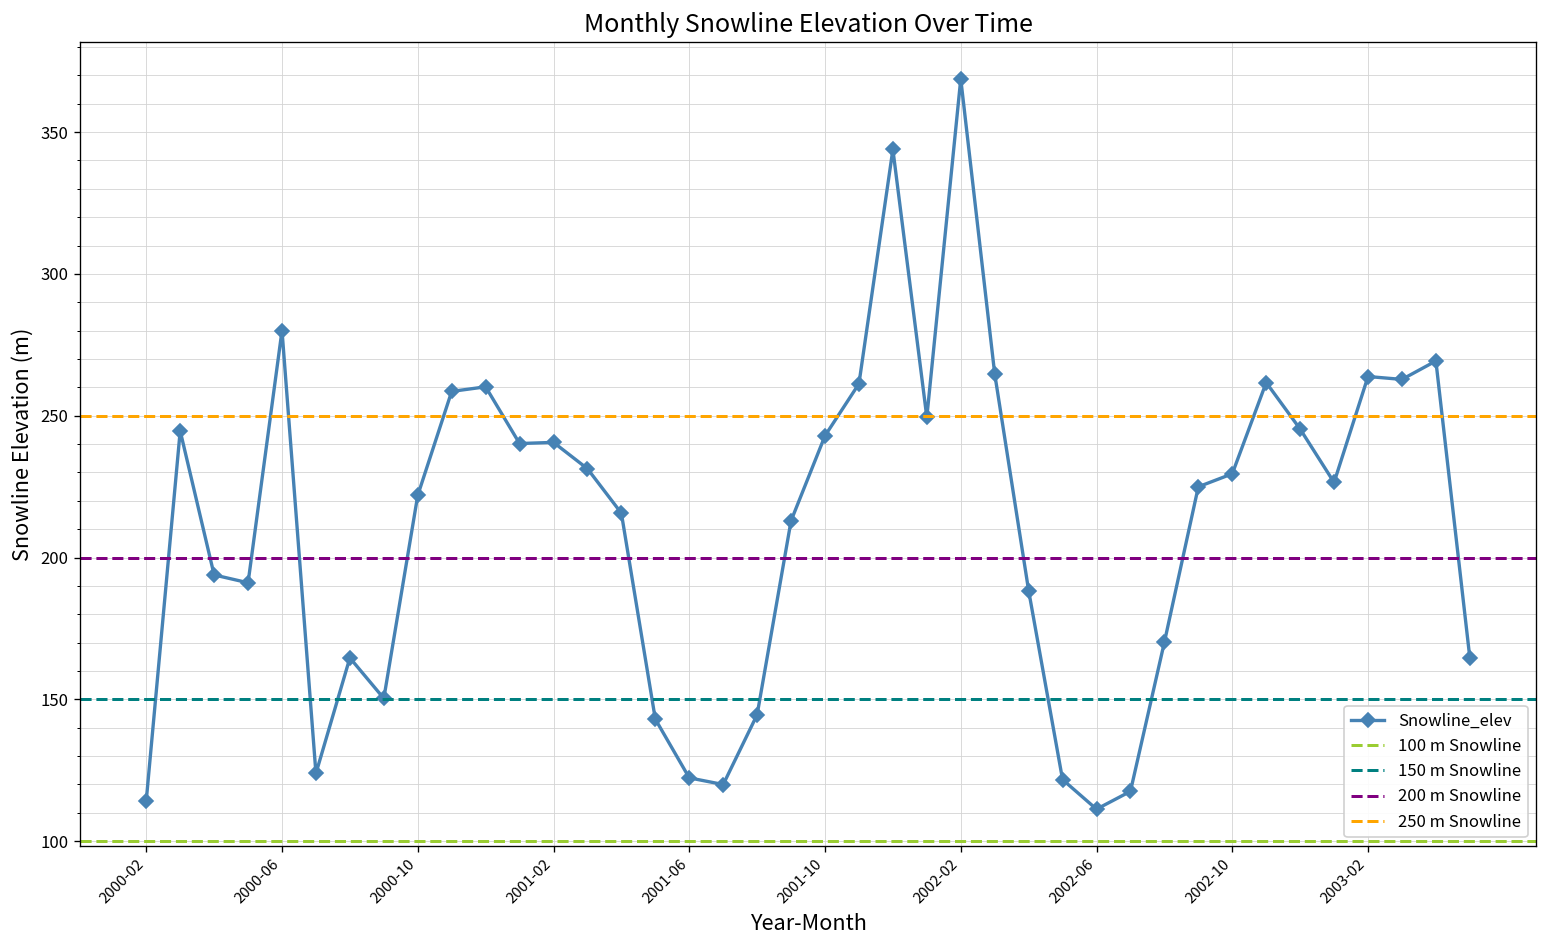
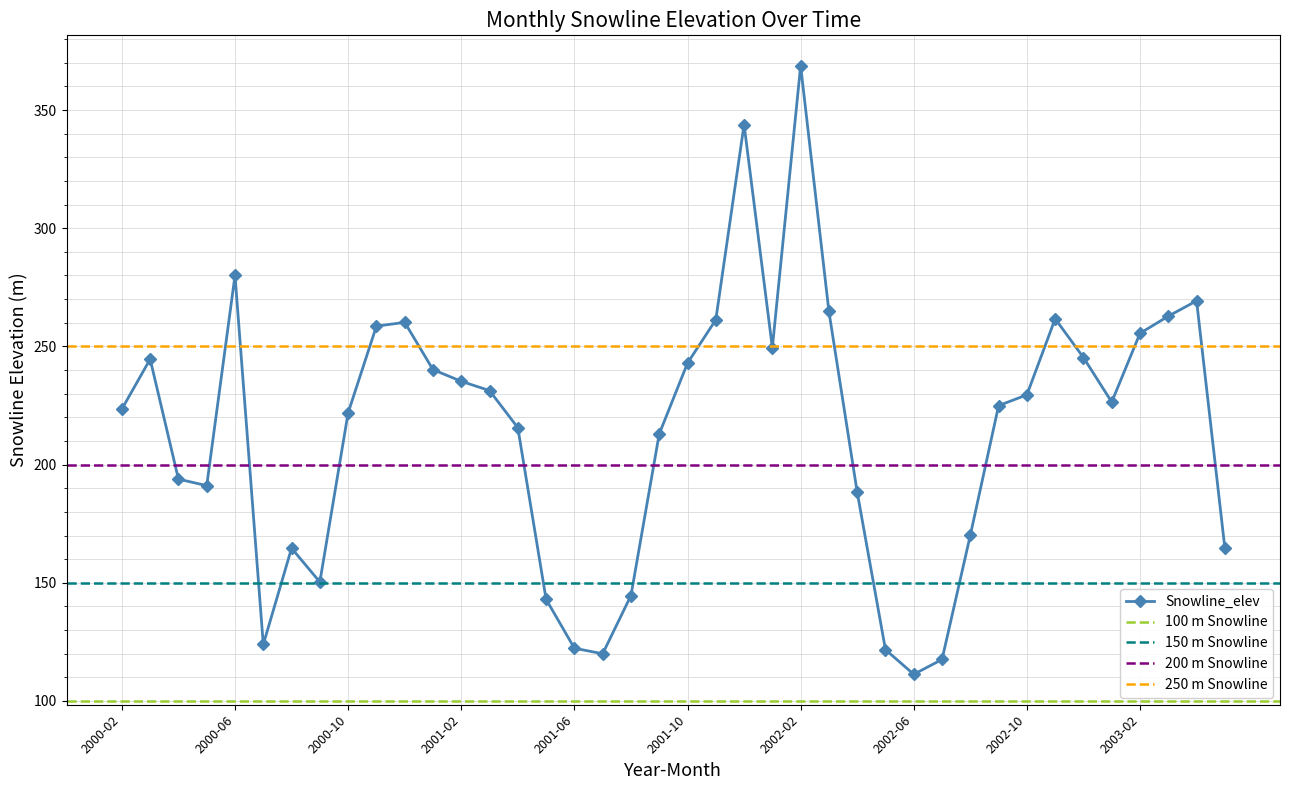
2000-02: 114 -> 224
2001-02: 241 -> 235
2003-02: 264 -> 256
